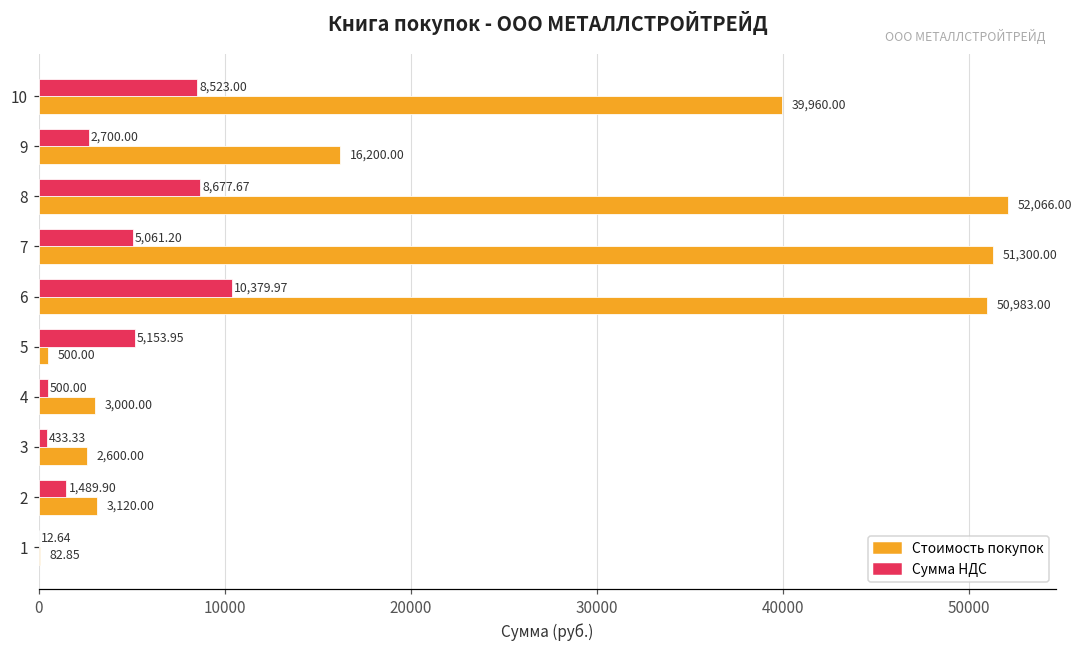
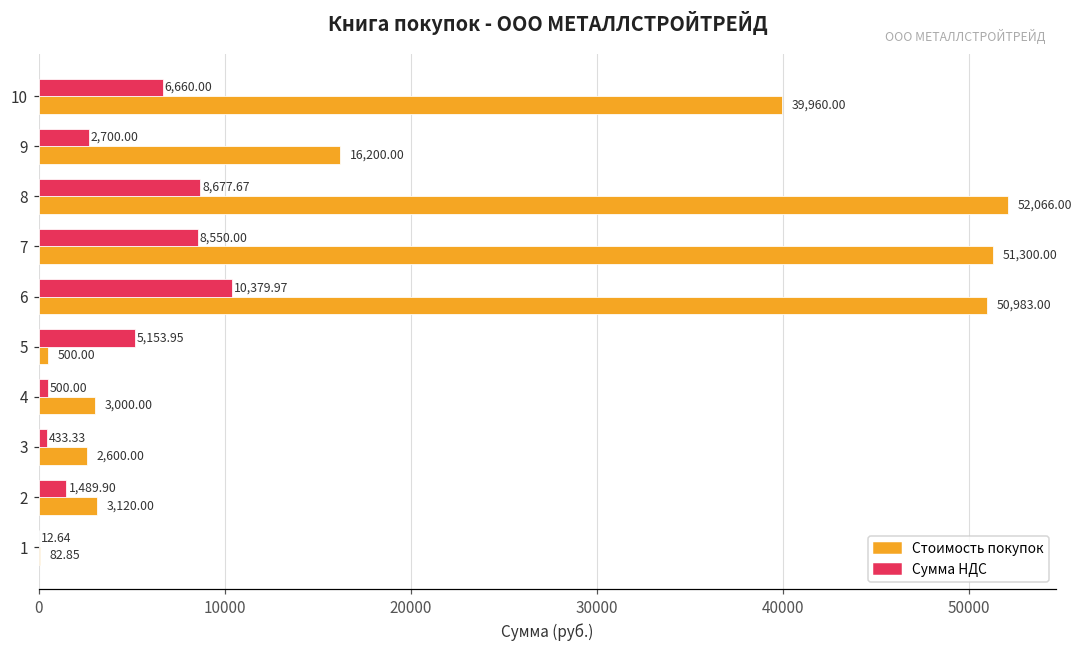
Сумма НДС, 10: 8,523.00 -> 6,660.00
Сумма НДС, 7: 5,061.20 -> 8,550.00
